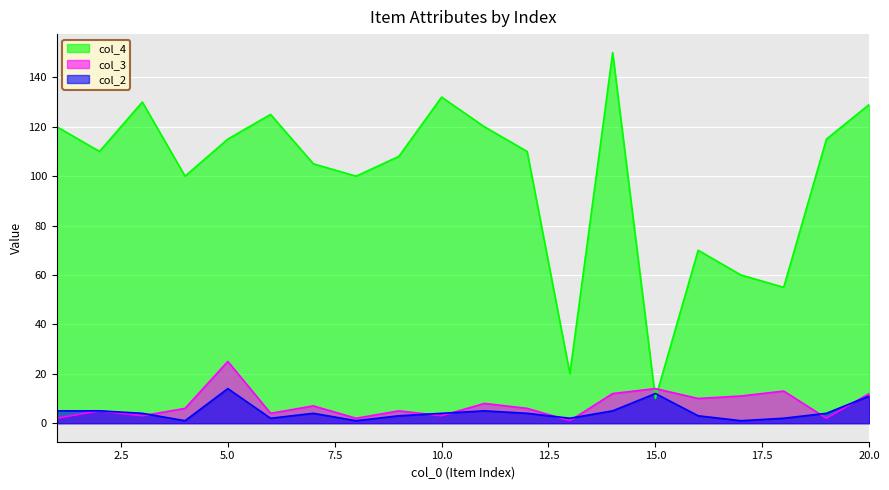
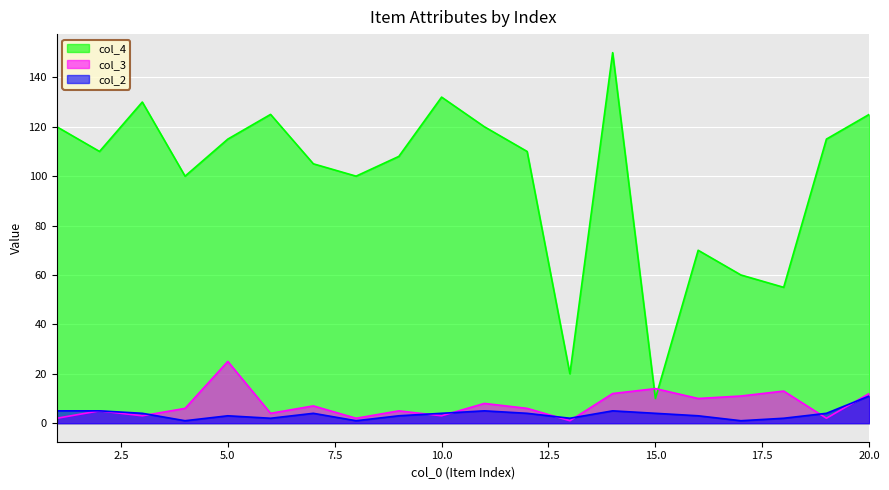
col_2, 5.0: 14 -> 3
col_2, 15.0: 12 -> 4
col_4, 20.0: 129 -> 125
